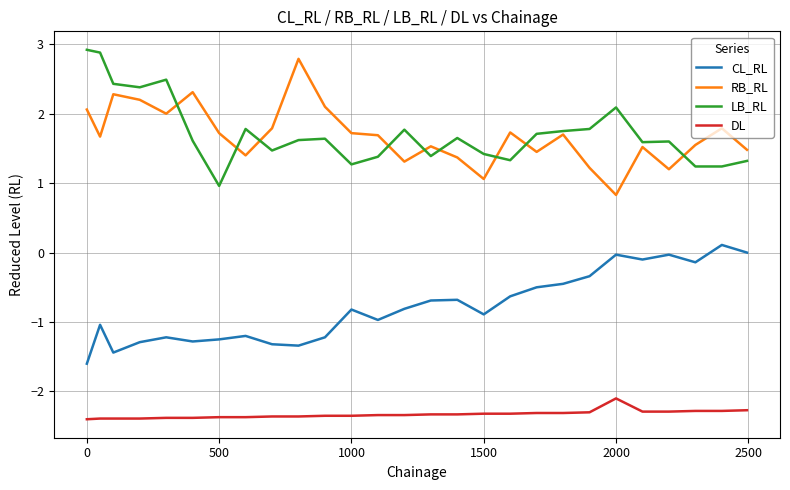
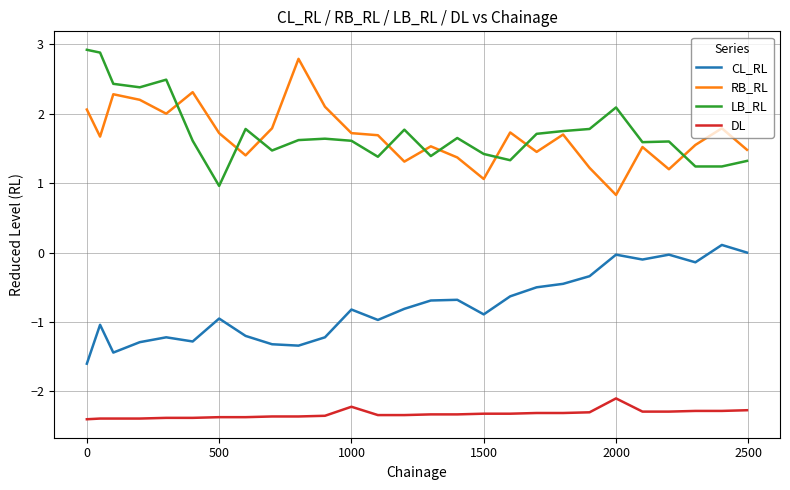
CL_RL, 500: -1.3 -> -1.0
LB_RL, 1000: 1.3 -> 1.6
DL, 1000: -2.4 -> -2.2
